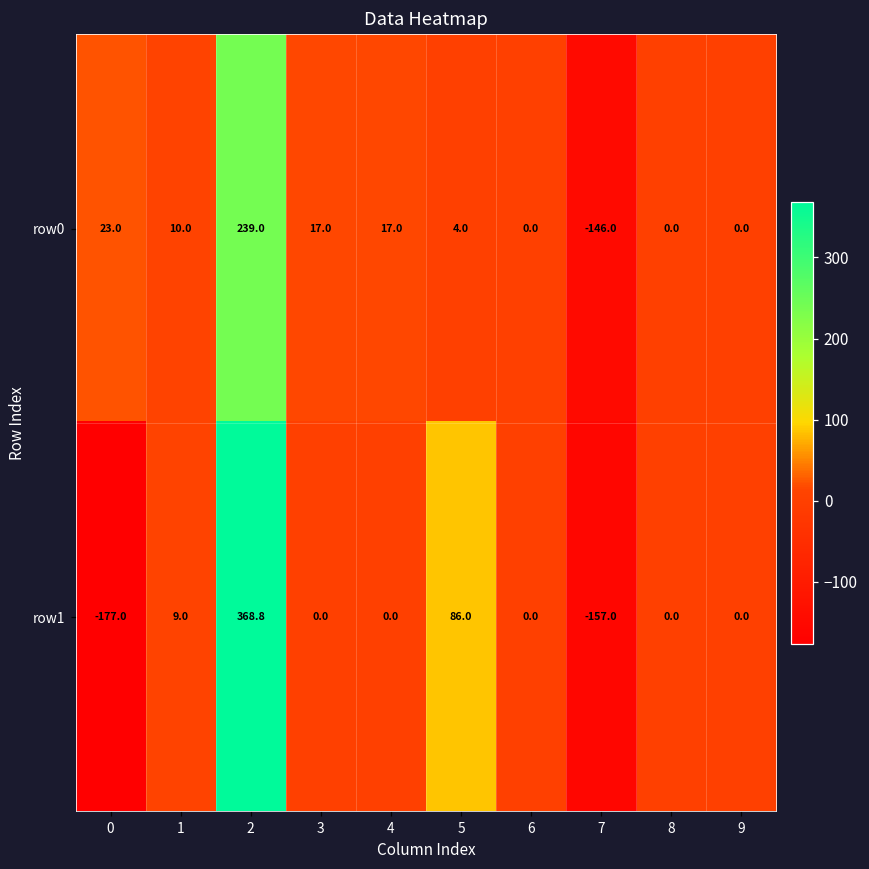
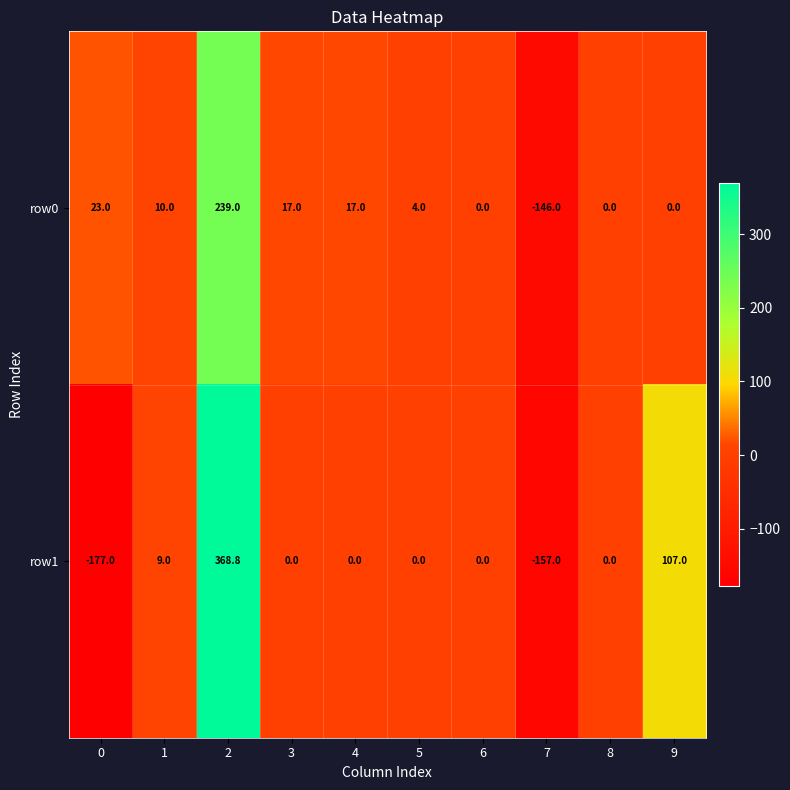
row1, 5: 86.0 -> 0.0
row1, 9: 0.0 -> 107.0
